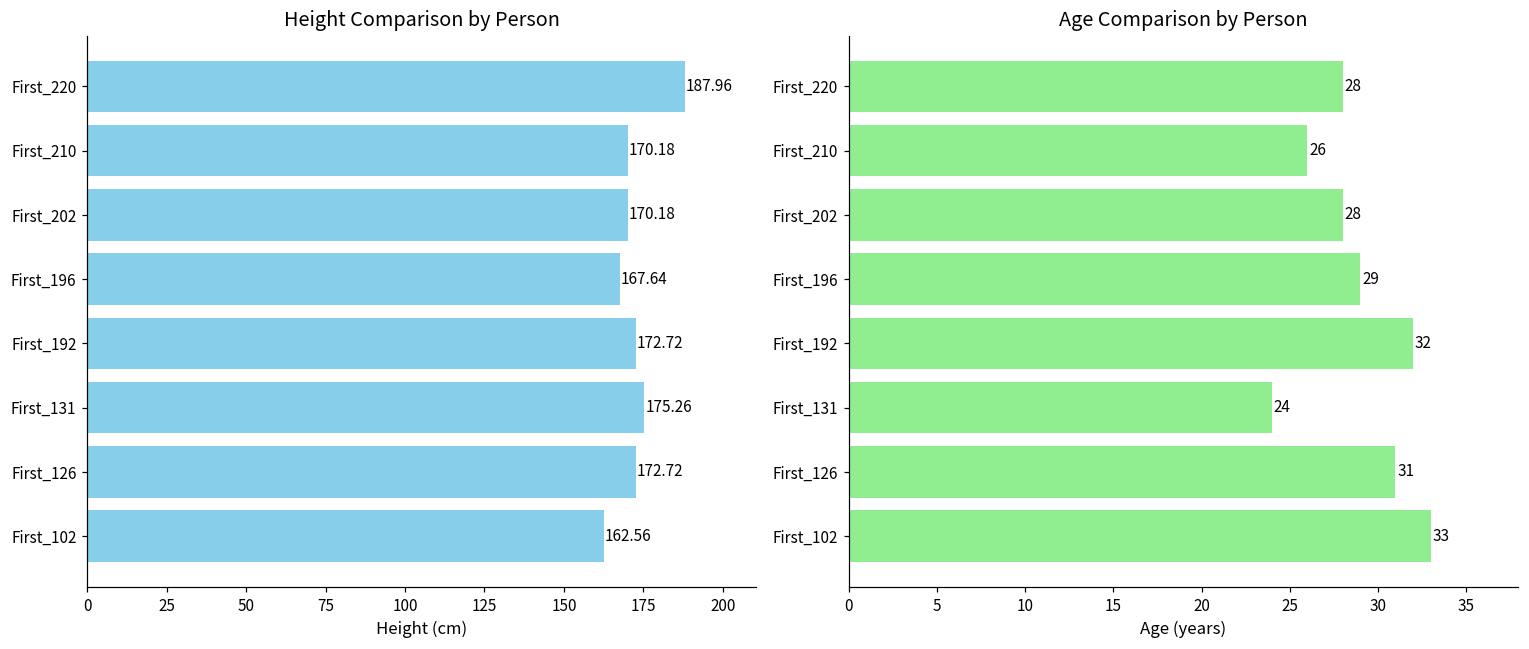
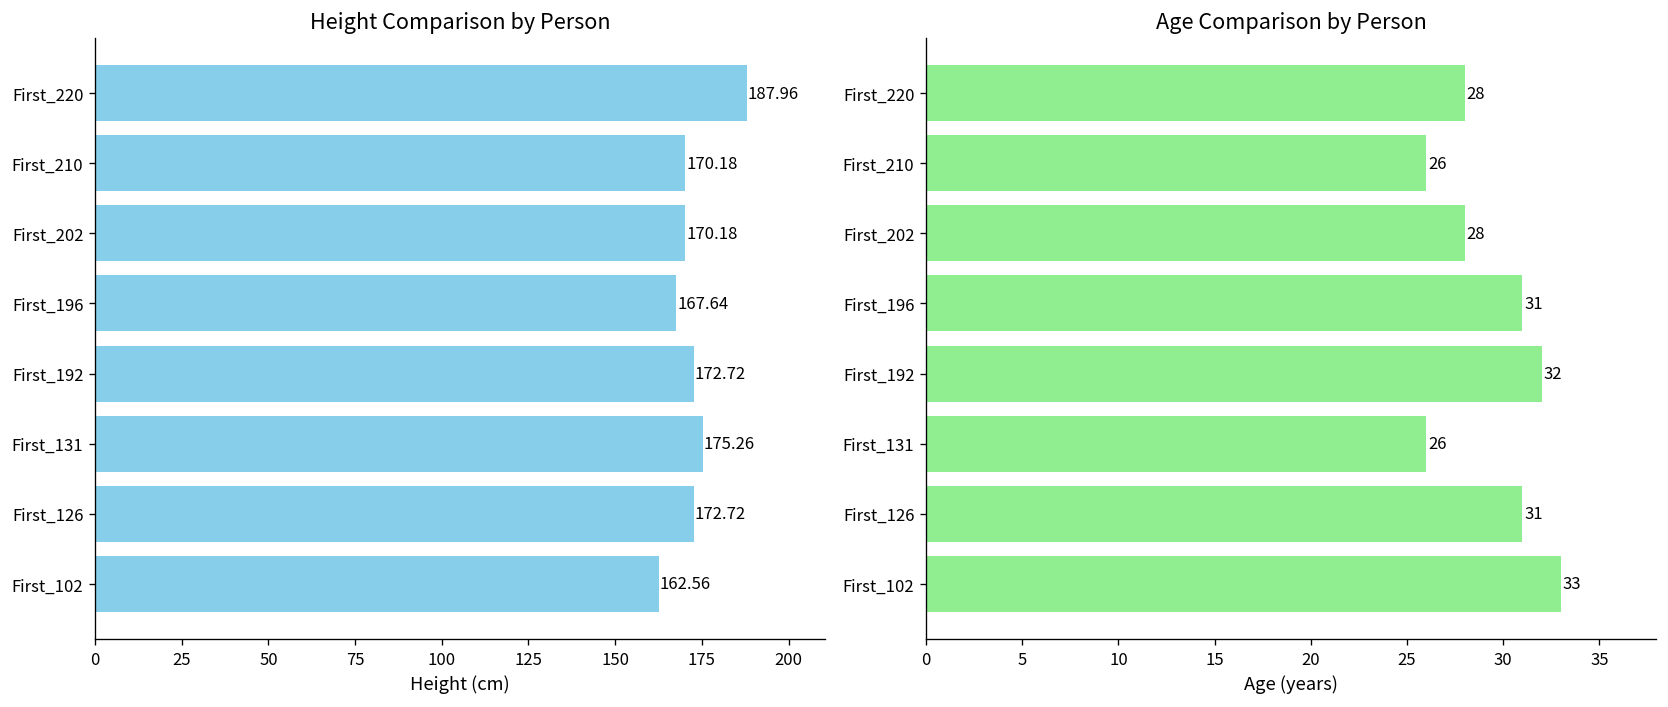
Age Comparison by Person, First_196: 29 -> 31
Age Comparison by Person, First_131: 24 -> 26
